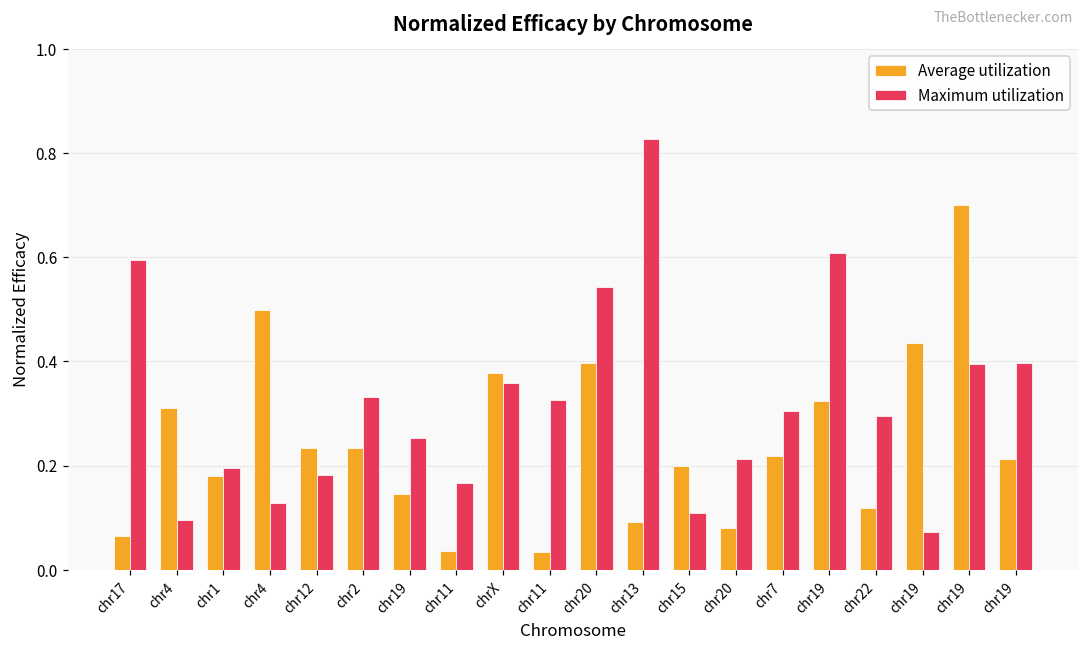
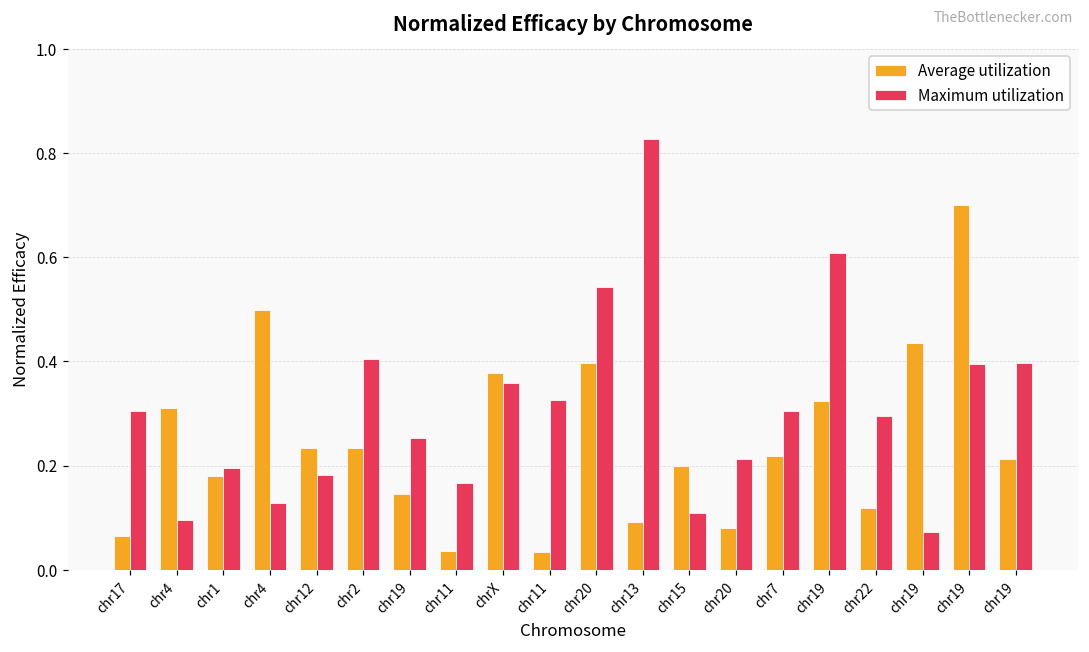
Maximum utilization, chr17: 0.60 -> 0.30
Maximum utilization, chr2: 0.33 -> 0.40
